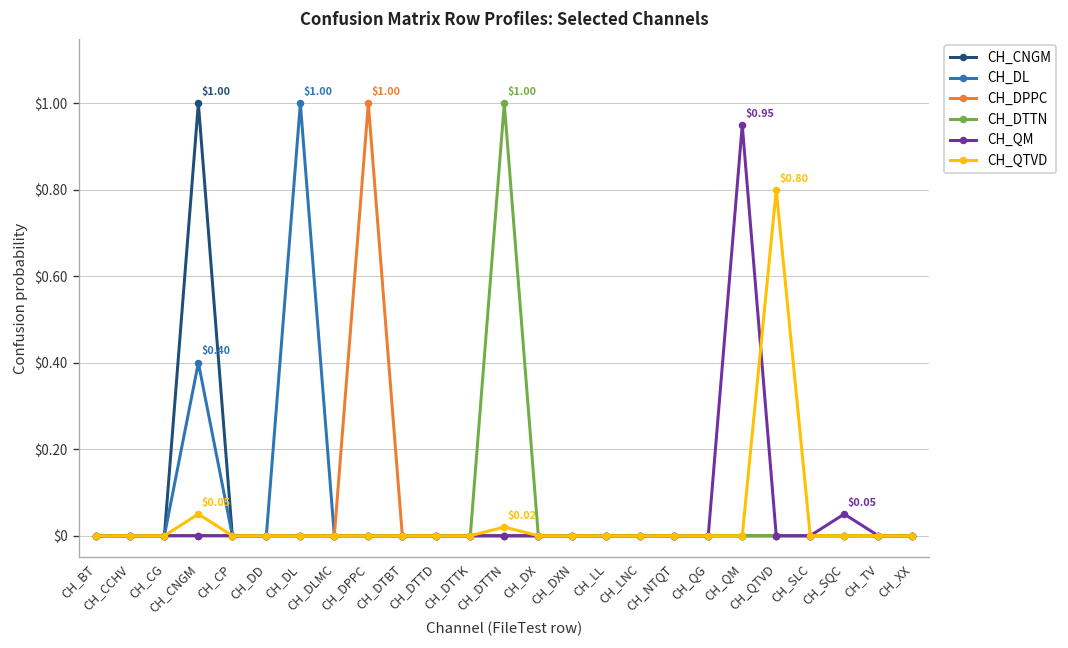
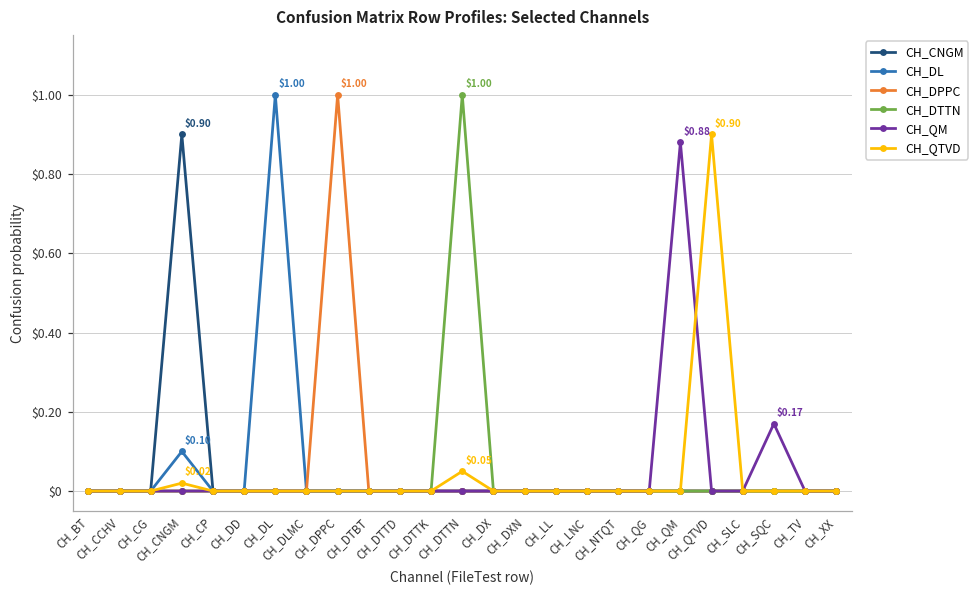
CH_CNGM, CH_CNGM: $1.00 -> $0.90
CH_DL, CH_CNGM: $0.40 -> $0.10
CH_QTVD, CH_CNGM: $0.05 -> $0.02
CH_QTVD, CH_DTTN: $0.02 -> $0.05
CH_QM, CH_QM: $0.95 -> $0.88
CH_QTVD, CH_QTVD: $0.80 -> $0.90
CH_QM, CH_SQC: $0.05 -> $0.17
